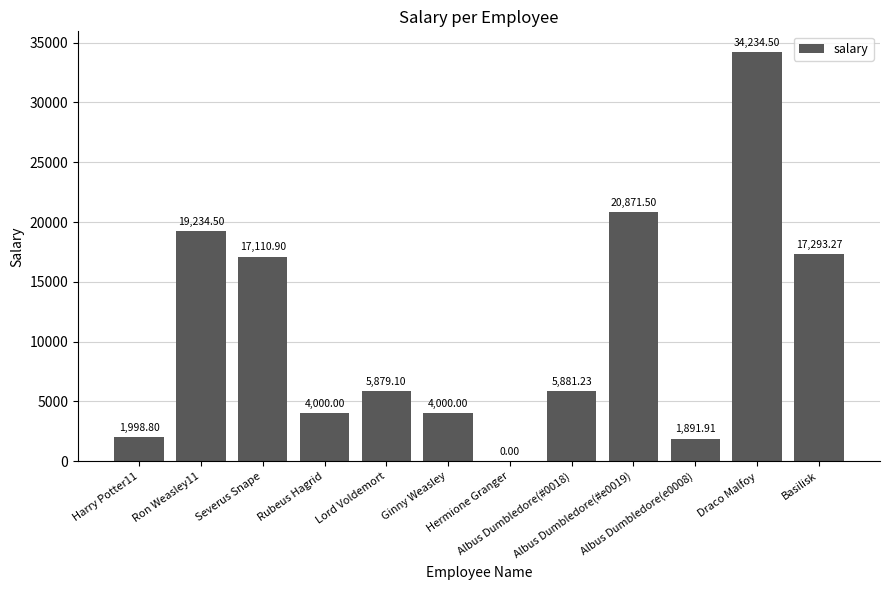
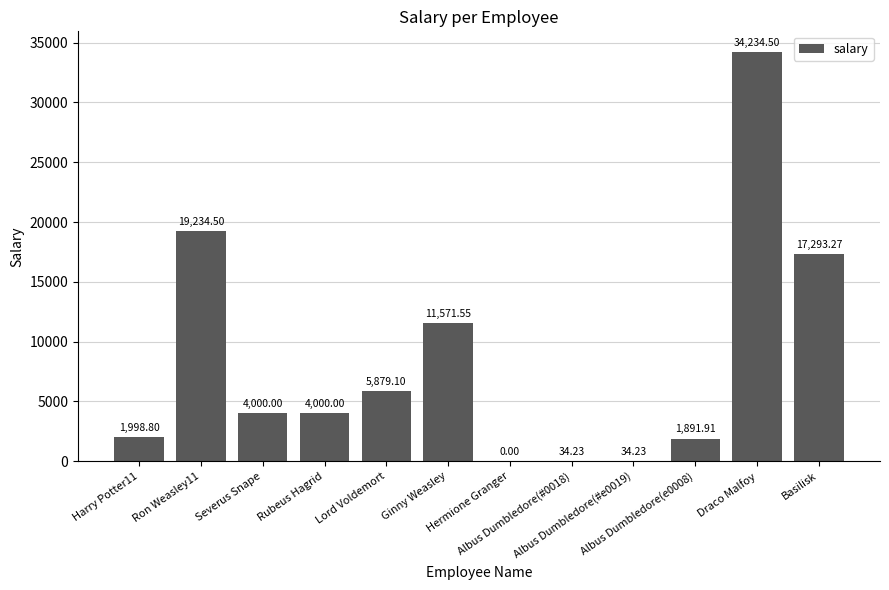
Severus Snape: 17,110.90 -> 4,000.00
Ginny Weasley: 4,000.00 -> 11,571.55
Albus Dumbledore(#0018): 5,881.23 -> 34.23
Albus Dumbledore(#e0019): 20,871.50 -> 34.23
